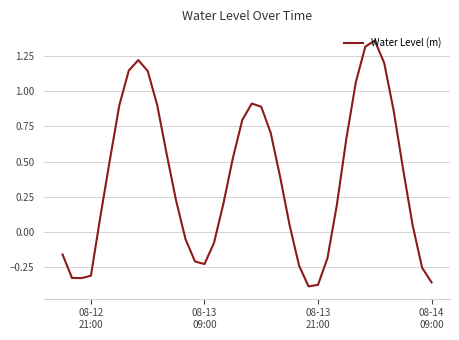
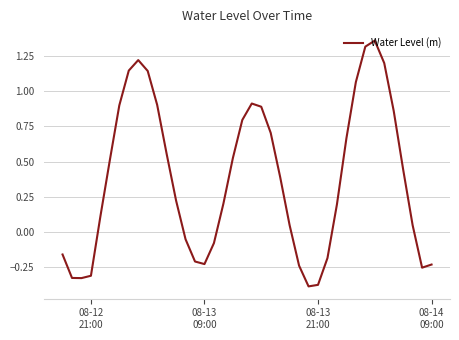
08-14 09:00: -0.36 -> -0.23
